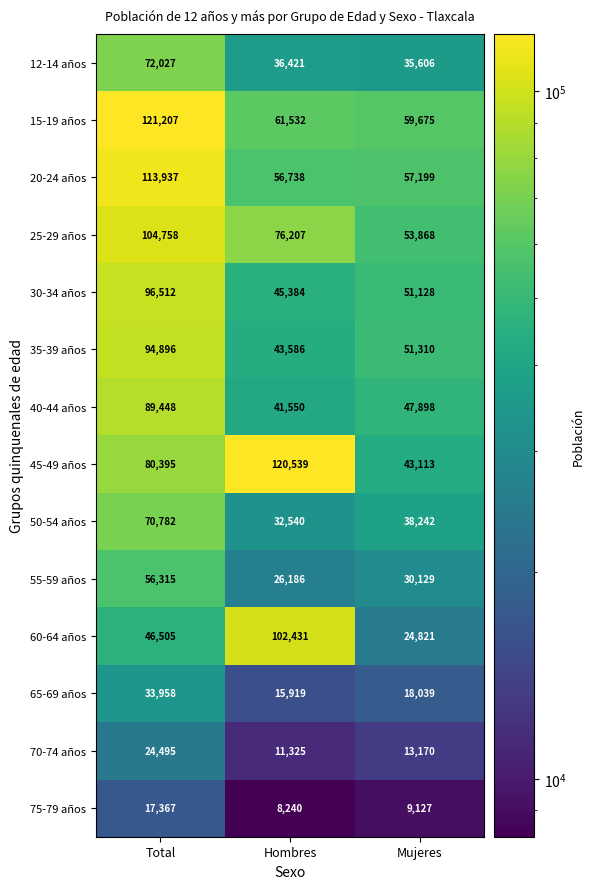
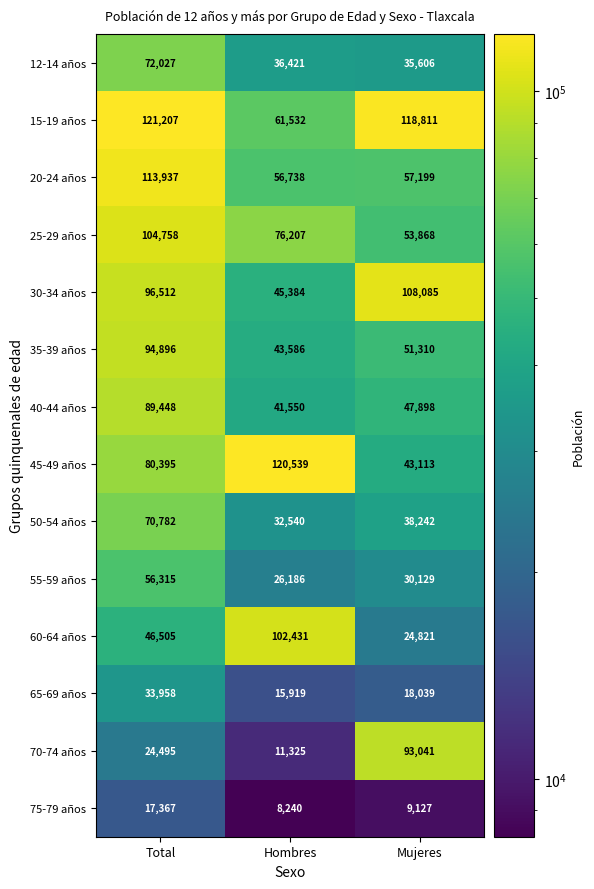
15-19 años, Mujeres: 59,675 -> 118,811
30-34 años, Mujeres: 51,128 -> 108,085
70-74 años, Mujeres: 13,170 -> 93,041
